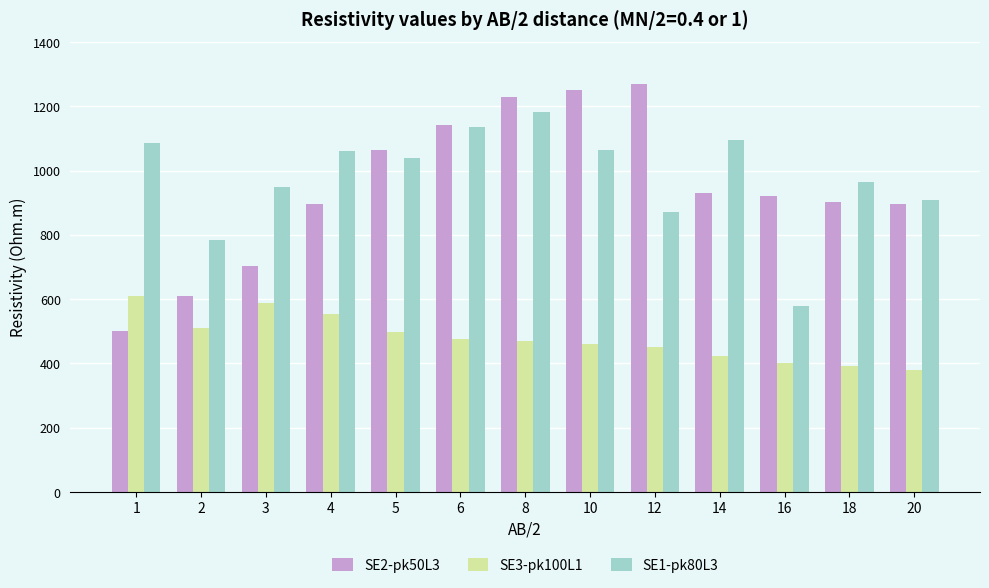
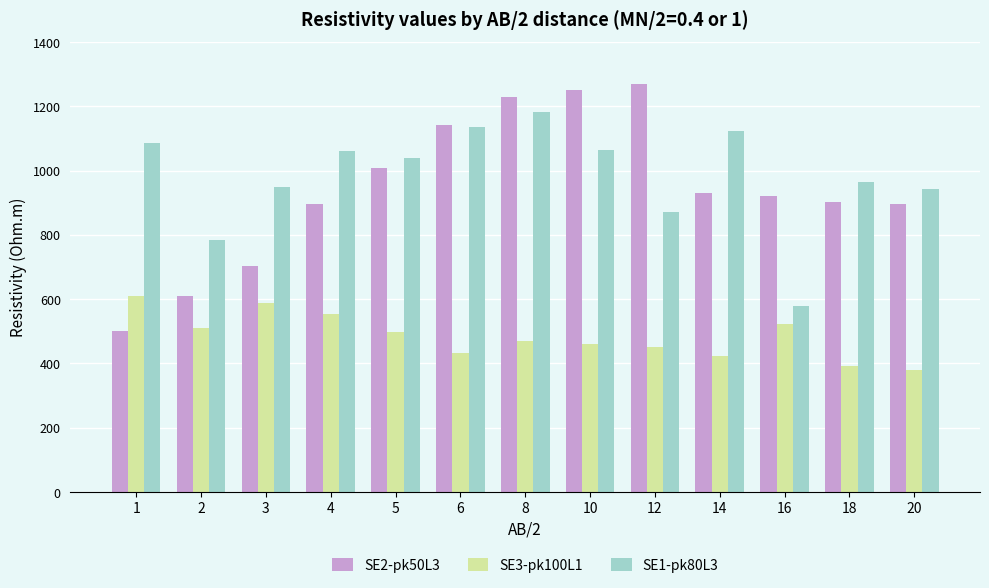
SE2-pk50L3, 5: 1070 -> 1010
SE3-pk100L1, 6: 480 -> 430
SE1-pk80L3, 14: 1100 -> 1120
SE3-pk100L1, 16: 400 -> 520
SE1-pk80L3, 20: 910 -> 940
